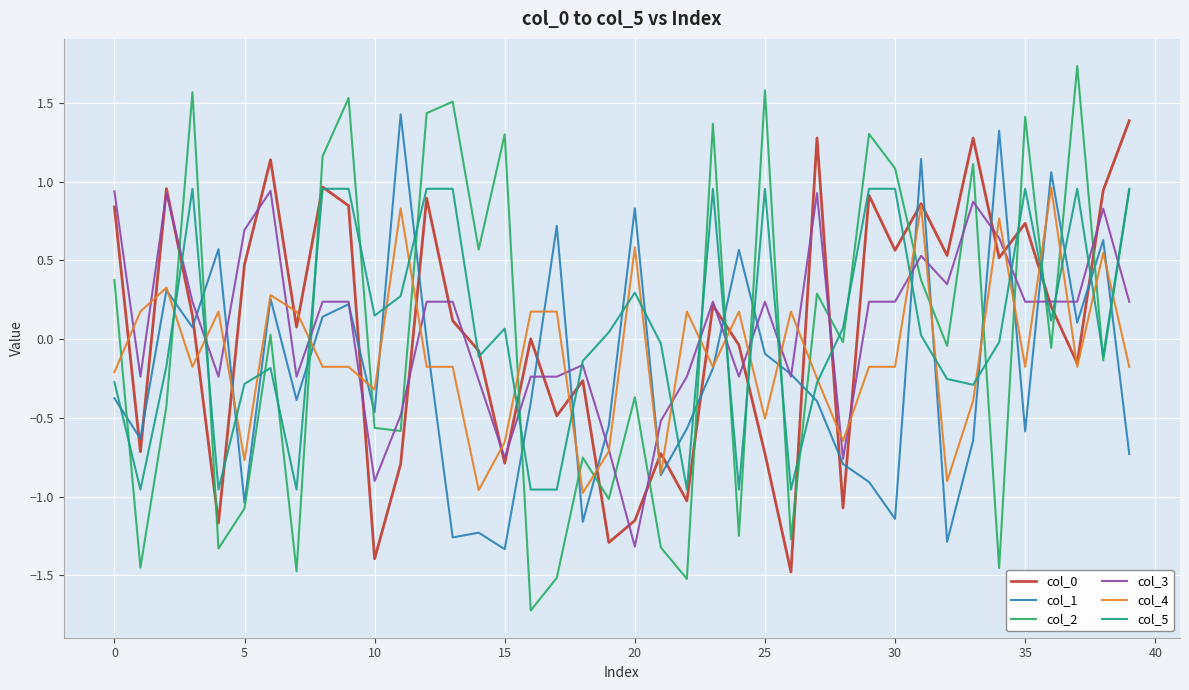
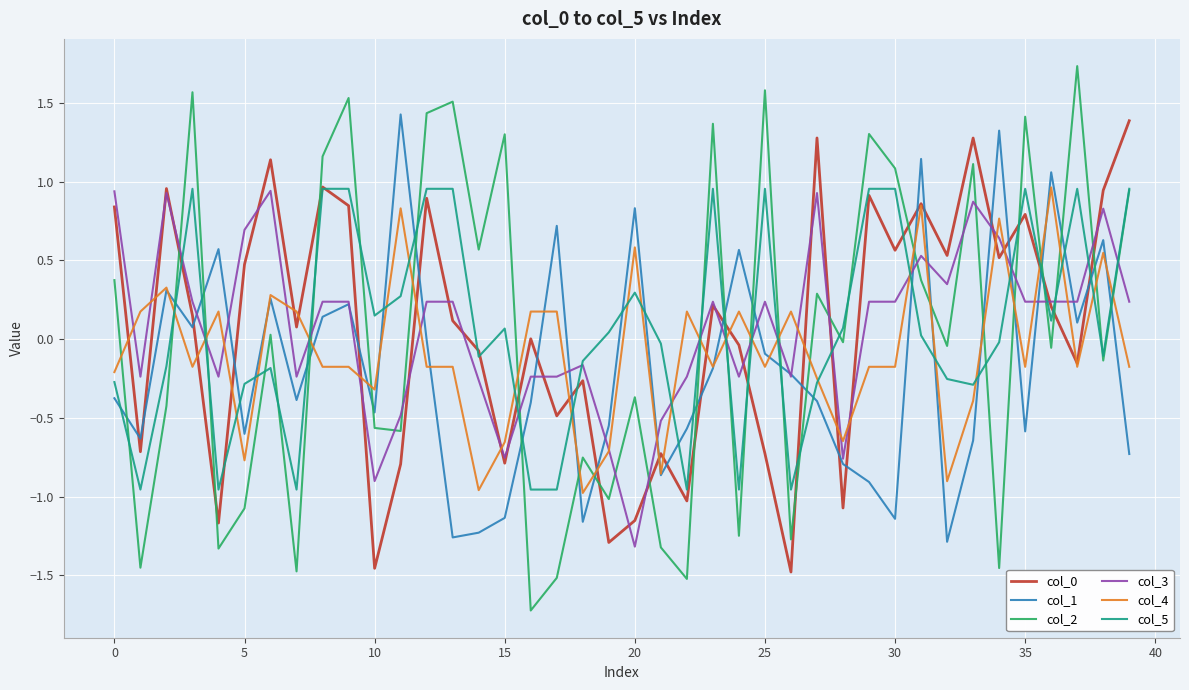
col_1, 5: -1.04 -> -0.60
col_0, 10: -1.39 -> -1.46
col_1, 15: -1.33 -> -1.14
col_4, 25: -0.50 -> -0.18
col_0, 35: 0.74 -> 0.79
